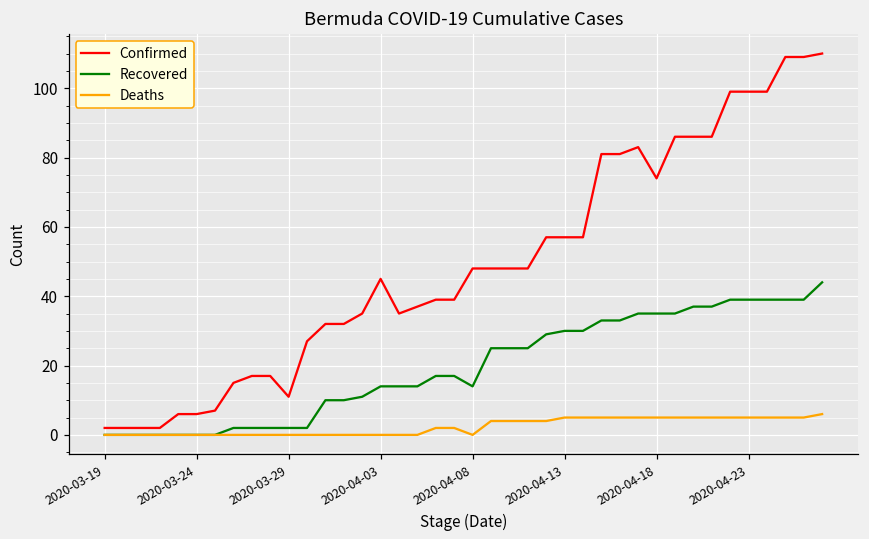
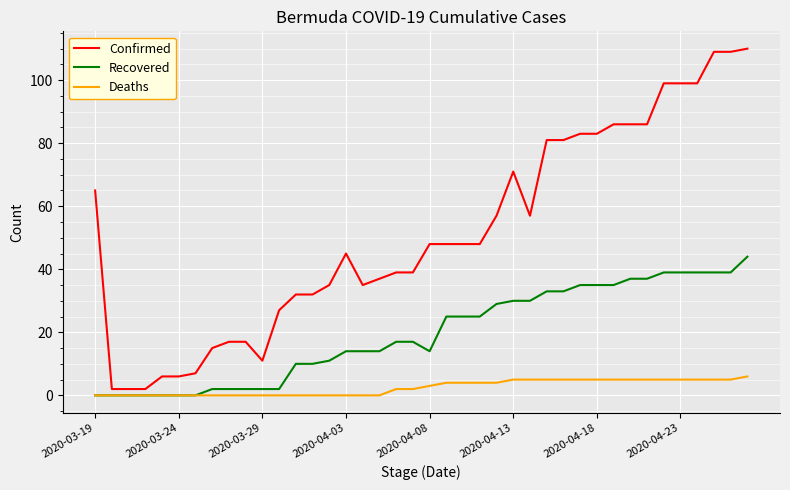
Confirmed, 2020-03-19: 2 -> 65
Deaths, 2020-04-08: 0 -> 3
Confirmed, 2020-04-13: 57 -> 71
Confirmed, 2020-04-18: 74 -> 83
